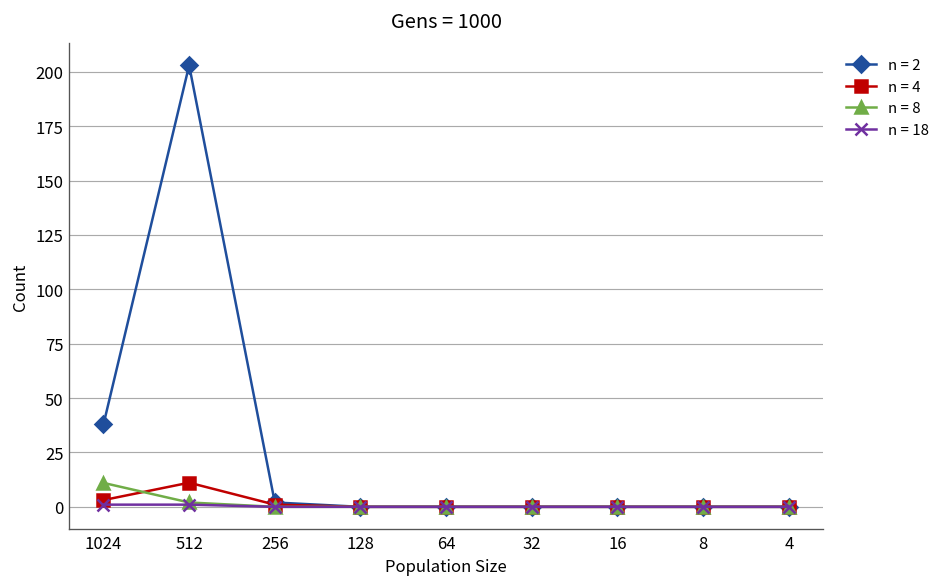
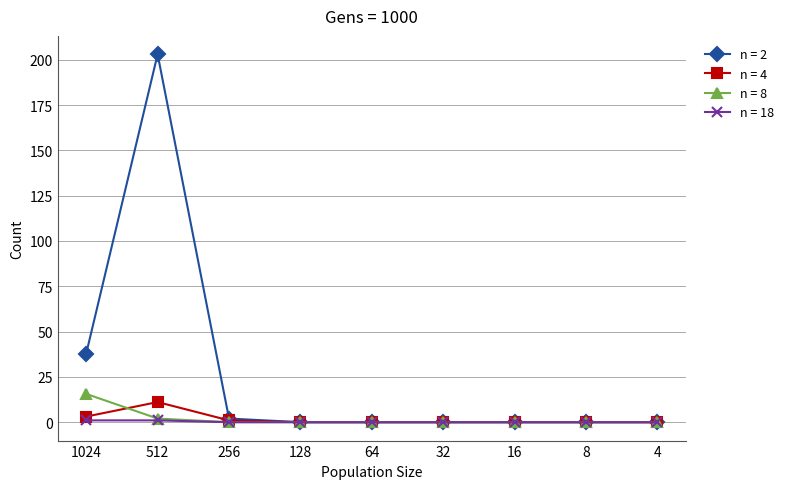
n = 8, 1024: 11 -> 16
